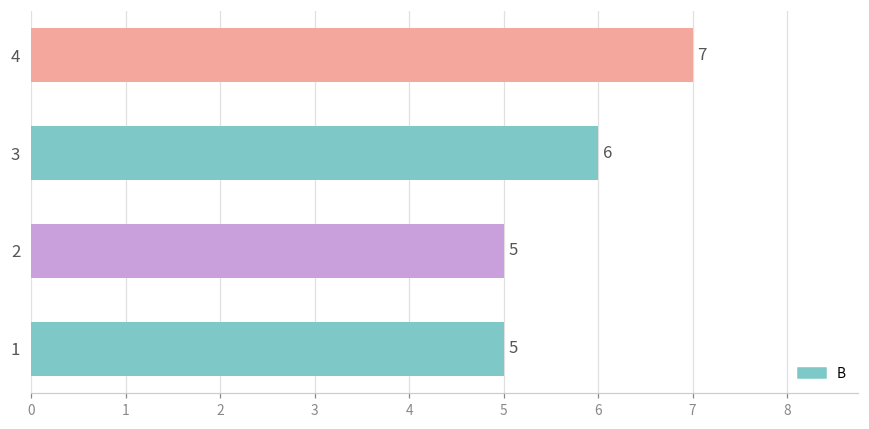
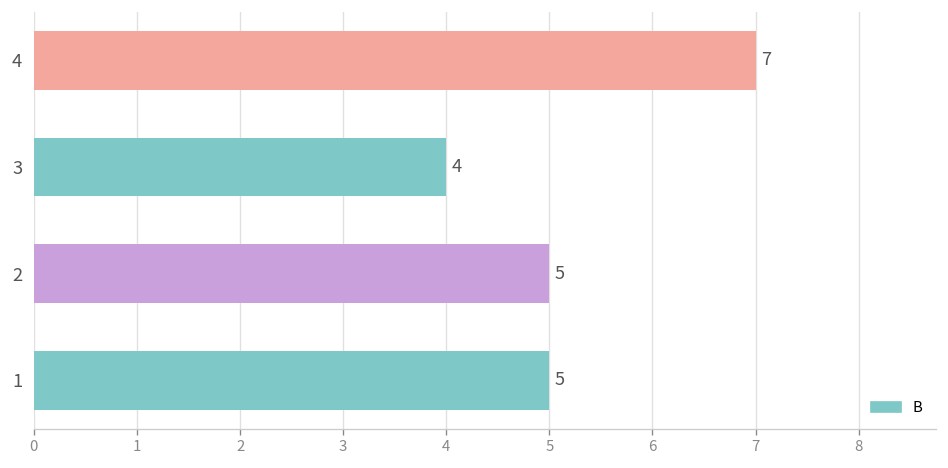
3: 6 -> 4
